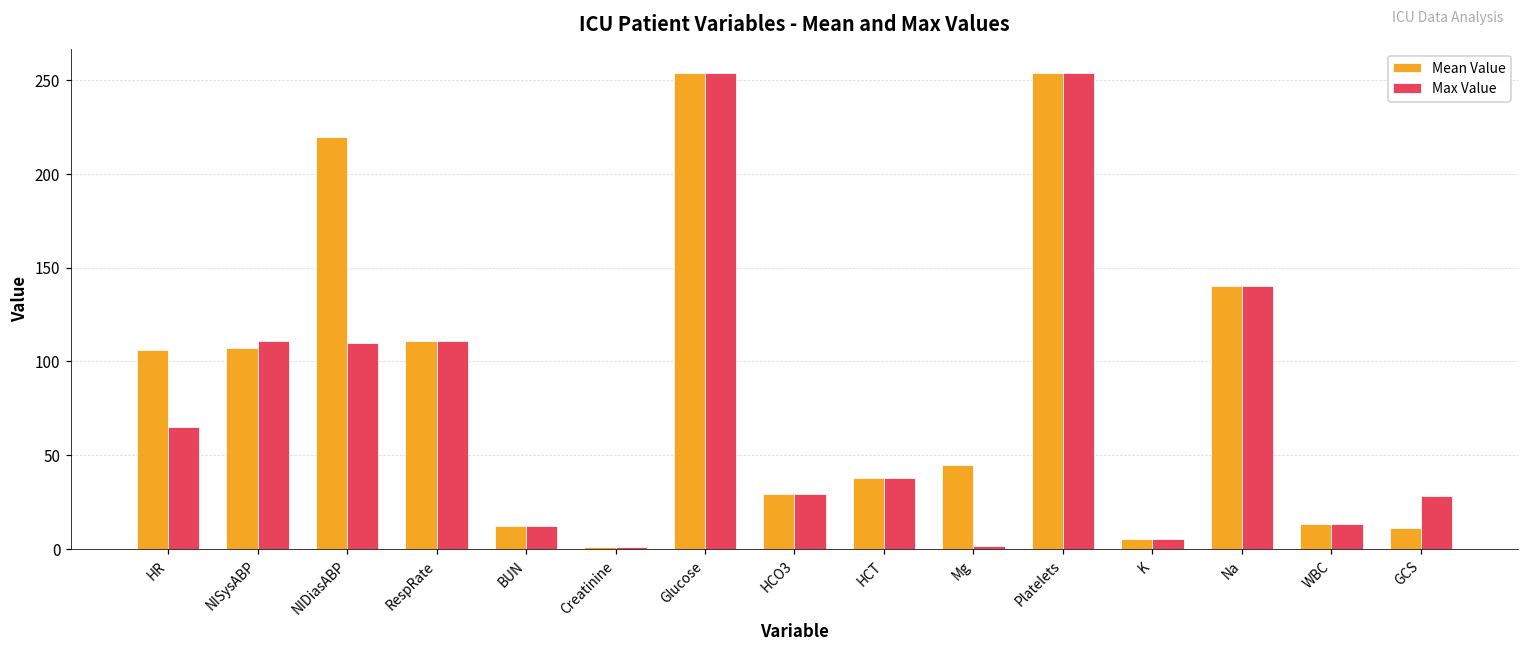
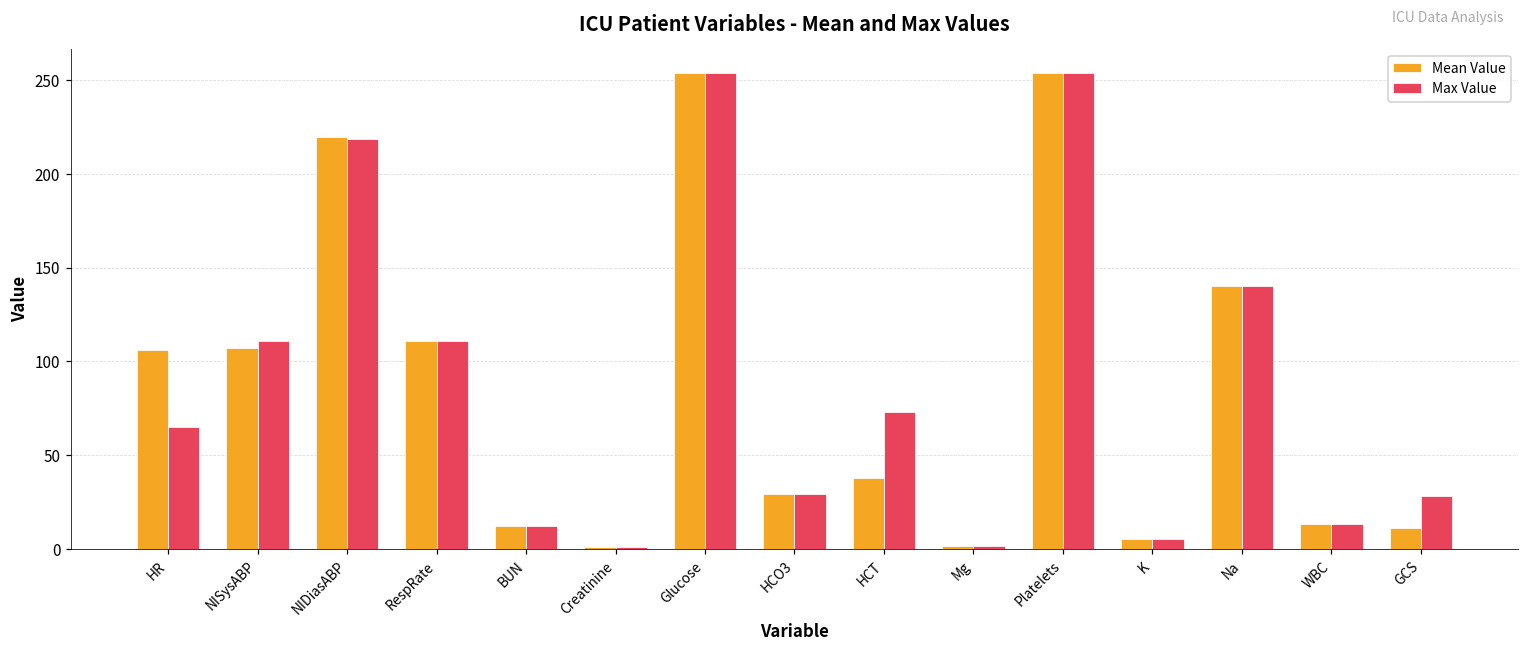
Max Value, NIDiasABP: 110 -> 219
Max Value, HCT: 38 -> 73
Mean Value, Mg: 45 -> 2
